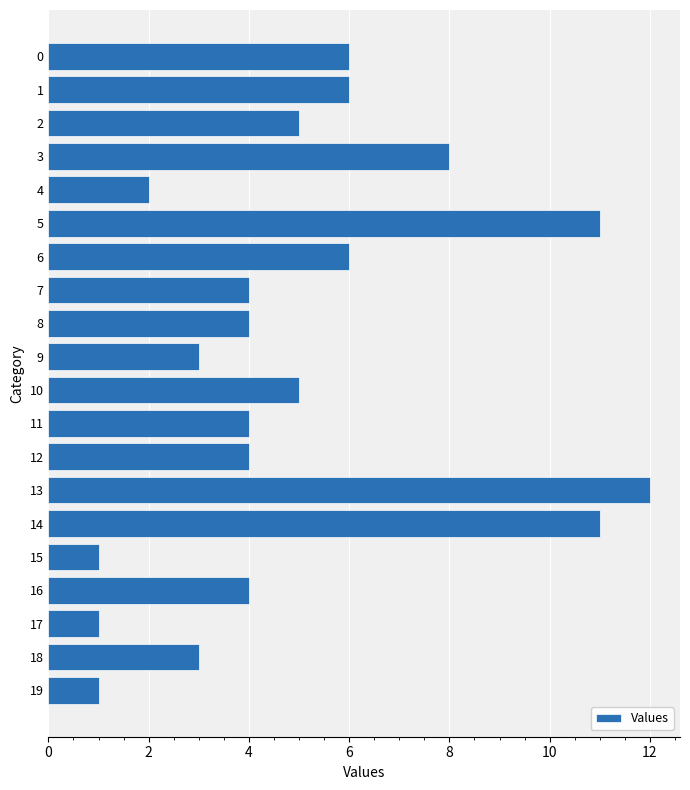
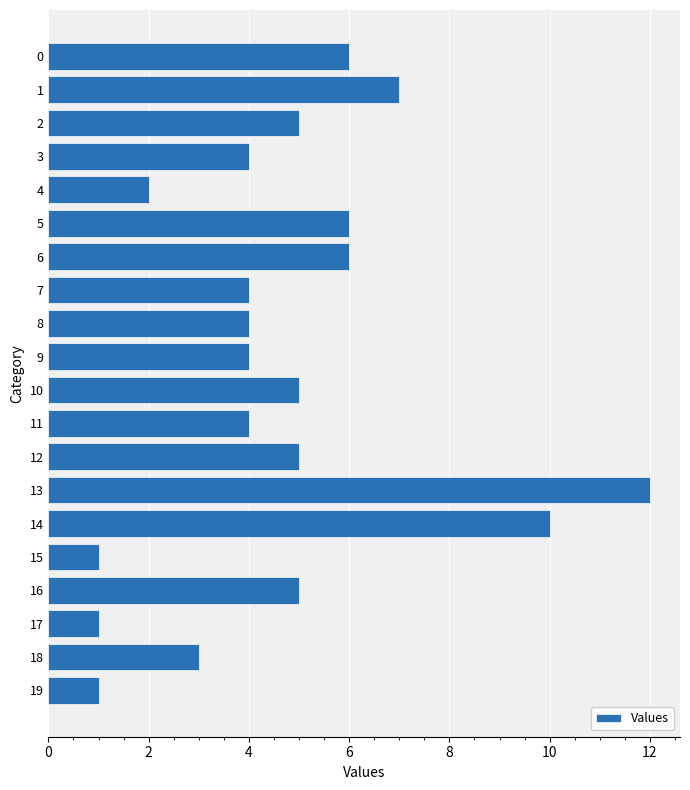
1: 6 -> 7
3: 8 -> 4
5: 11 -> 6
9: 3 -> 4
12: 4 -> 5
14: 11 -> 10
16: 4 -> 5
